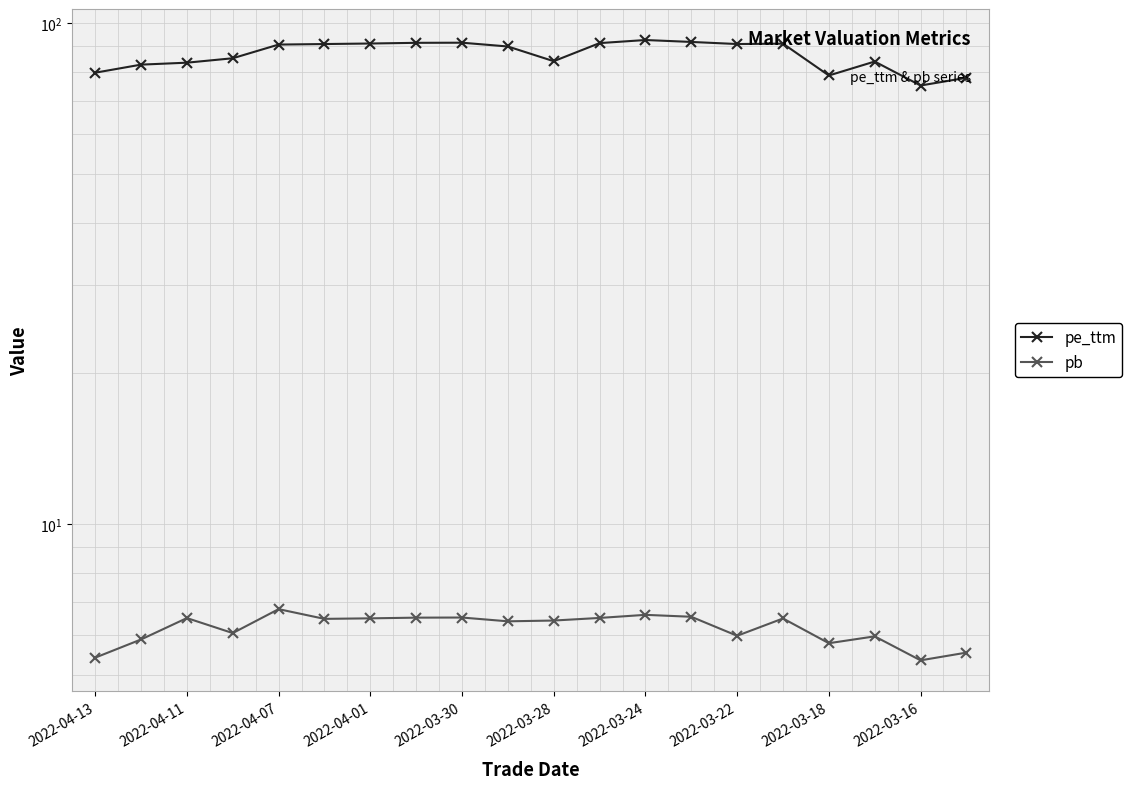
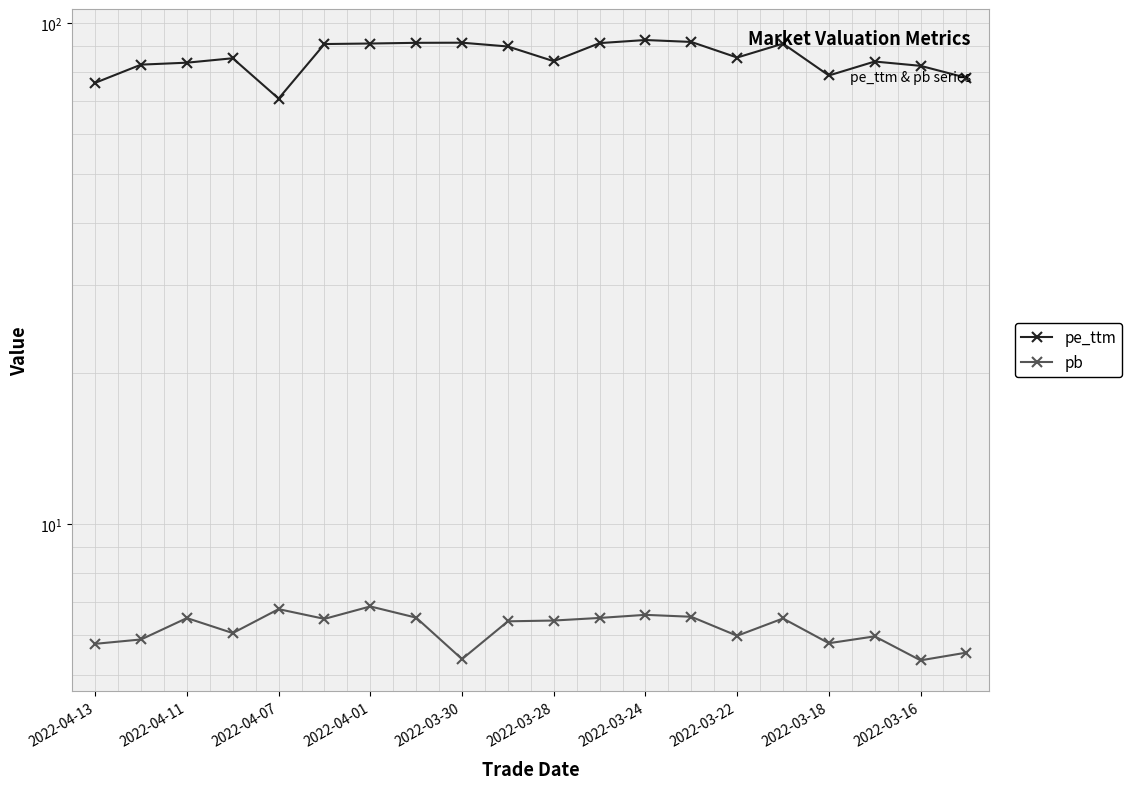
pe_ttm, 2022-04-13: 80 -> 76
pb, 2022-04-13: 5.4 -> 5.8
pe_ttm, 2022-04-07: 91 -> 71
pb, 2022-04-01: 6.5 -> 6.9
pb, 2022-03-30: 6.5 -> 5.4
pe_ttm, 2022-03-22: 91 -> 85
pe_ttm, 2022-03-16: 75 -> 82
